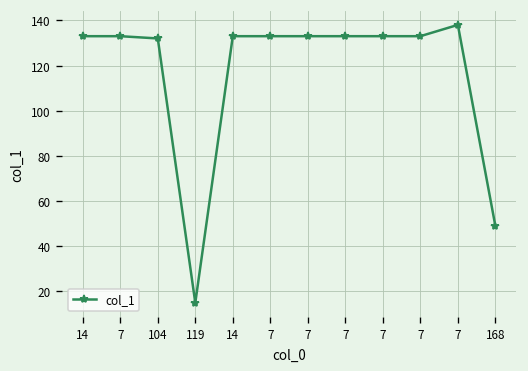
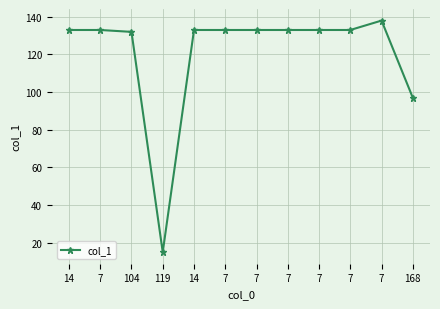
168: 49 -> 97
